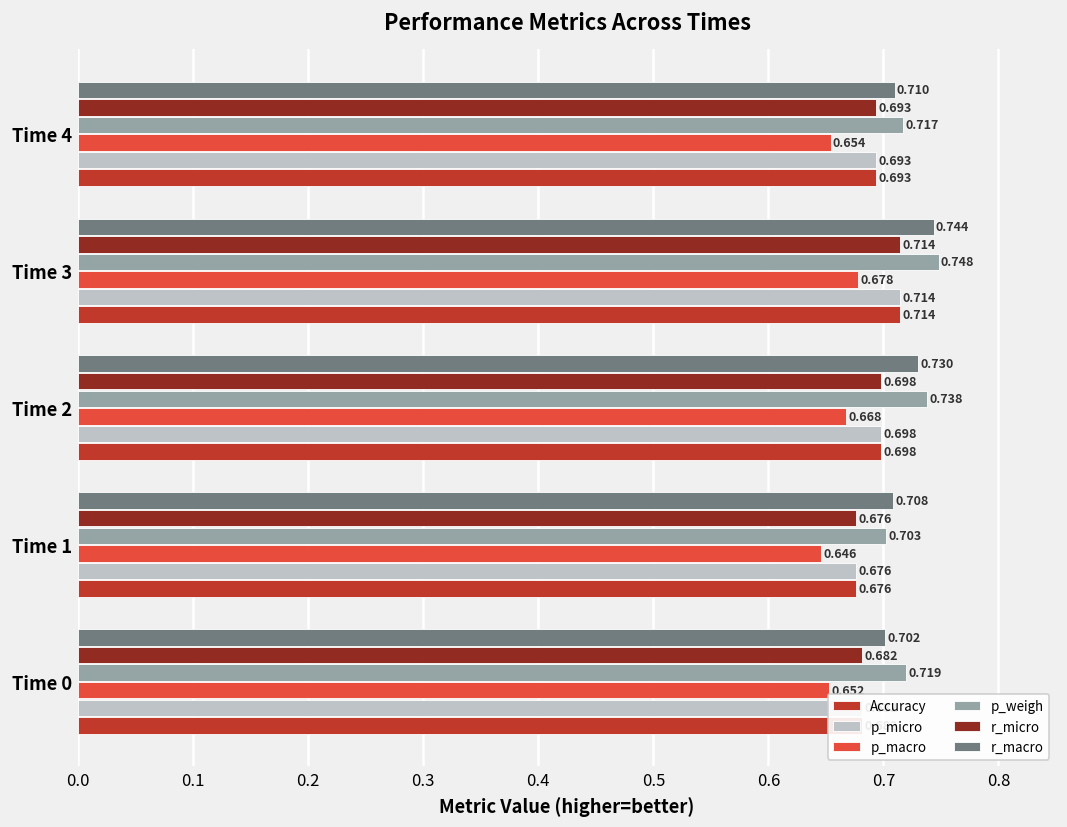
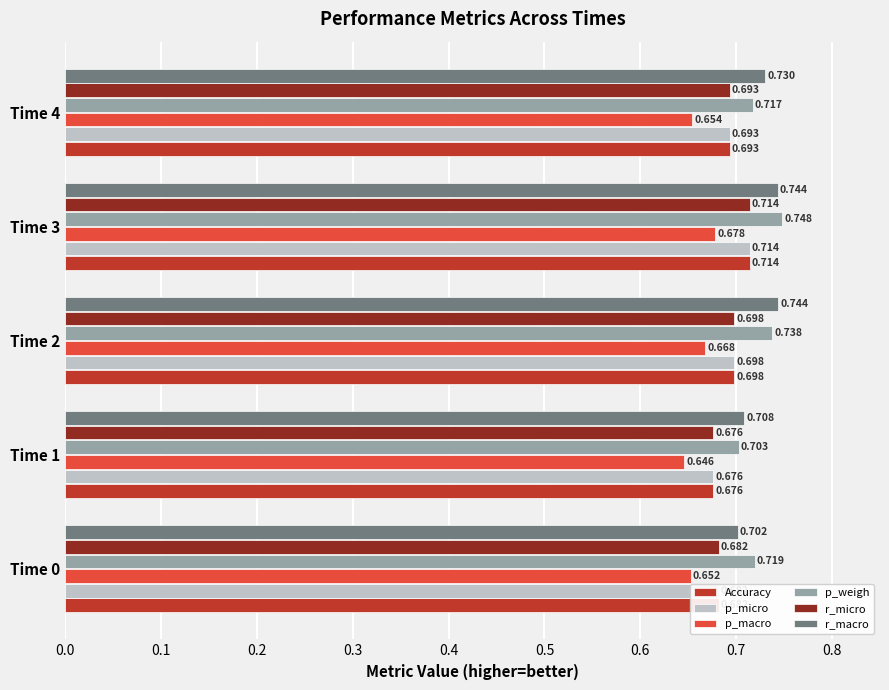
r_macro, Time 4: 0.710 -> 0.730
r_macro, Time 2: 0.730 -> 0.744
